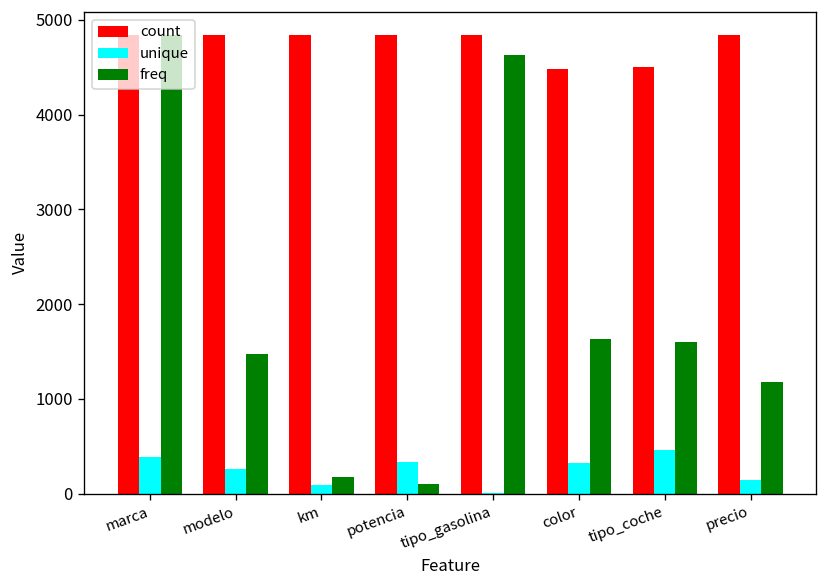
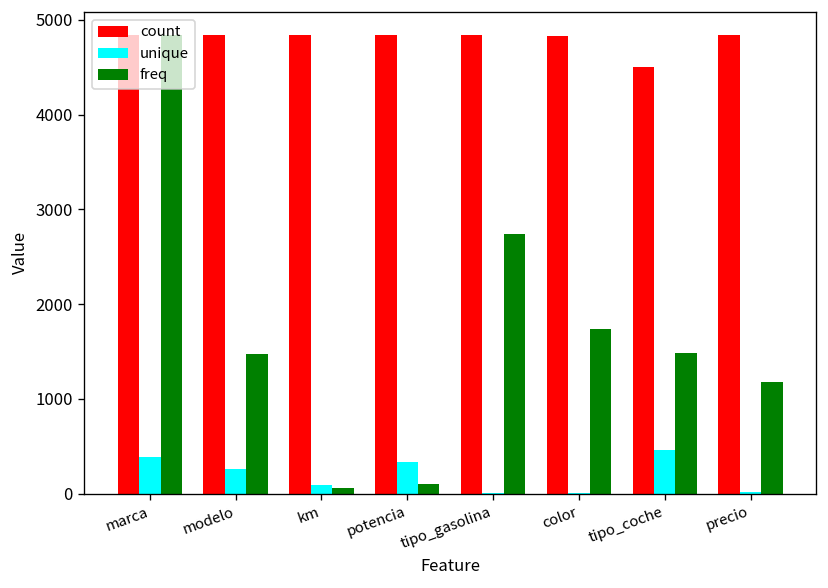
freq, km: 200 -> 100
freq, tipo_gasolina: 4600 -> 2700
count, color: 4500 -> 4800
unique, color: 300 -> 0
freq, color: 1600 -> 1700
freq, tipo_coche: 1600 -> 1500
unique, precio: 100 -> 0
